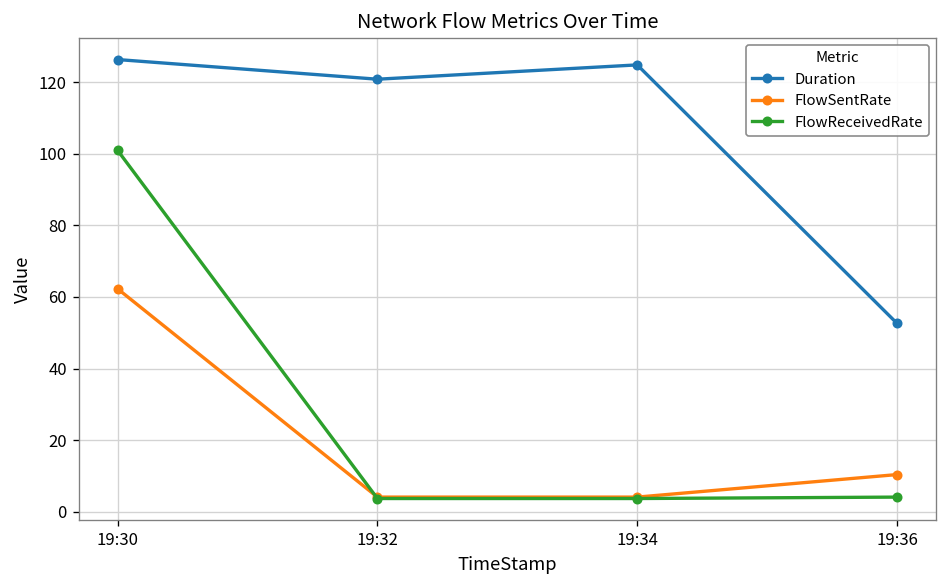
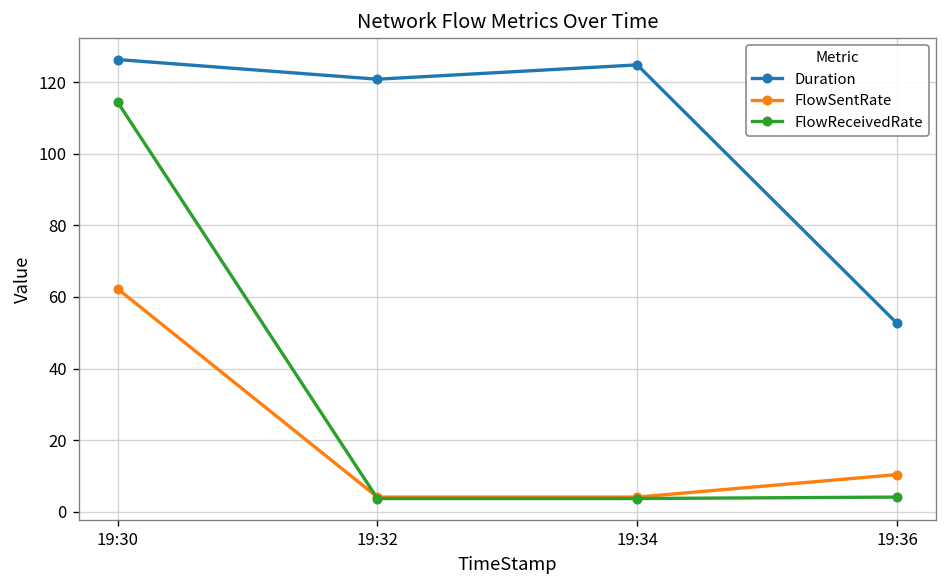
FlowReceivedRate, 19:30: 101 -> 114
